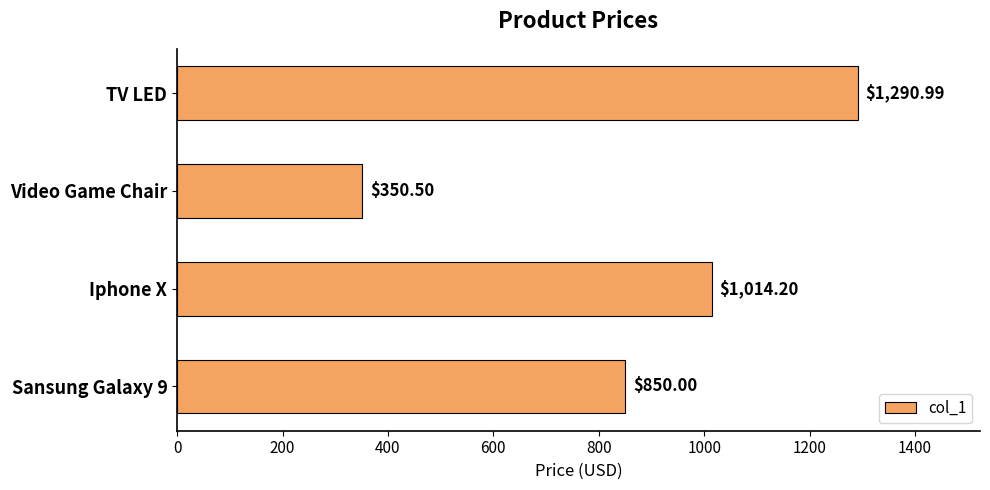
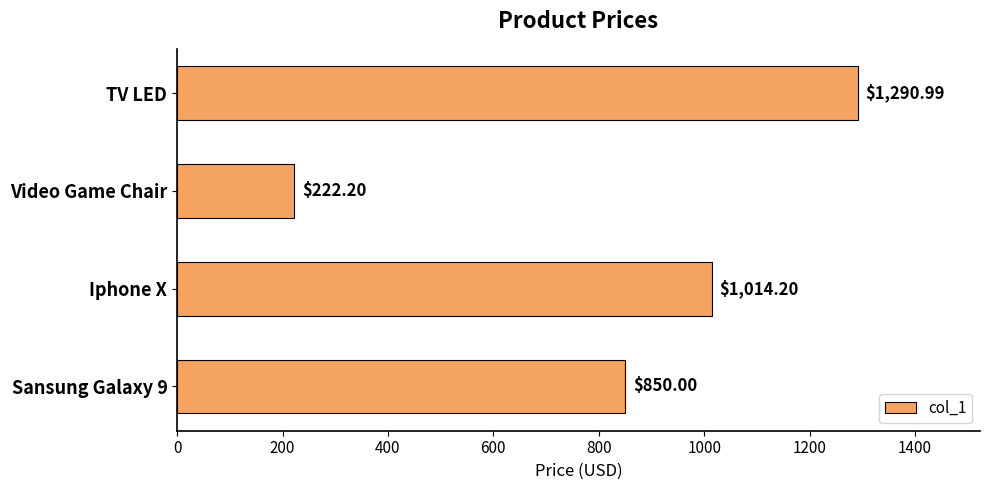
Video Game Chair: $350.50 -> $222.20
